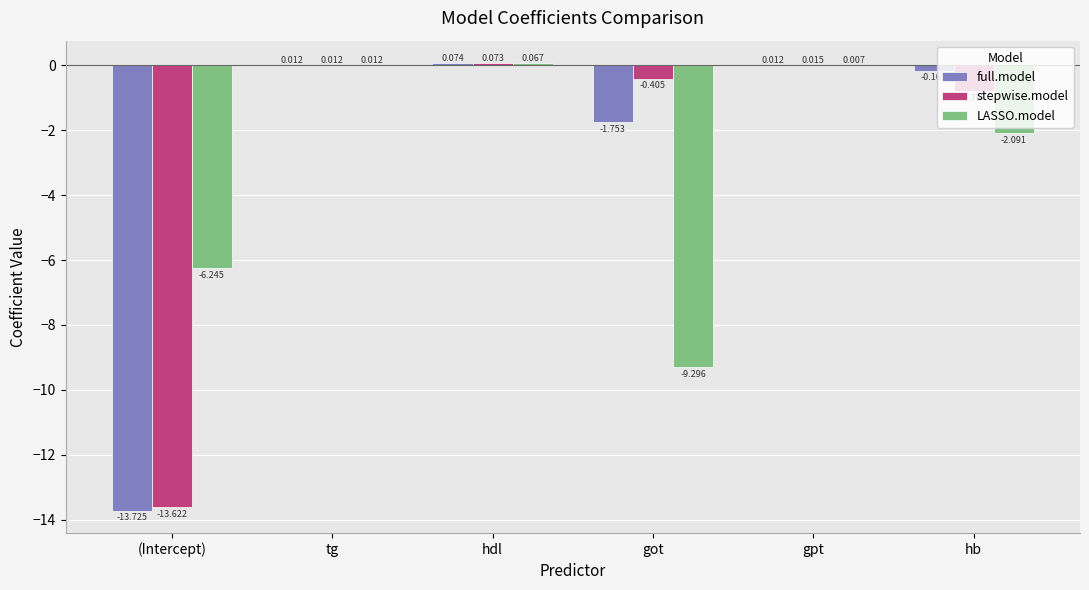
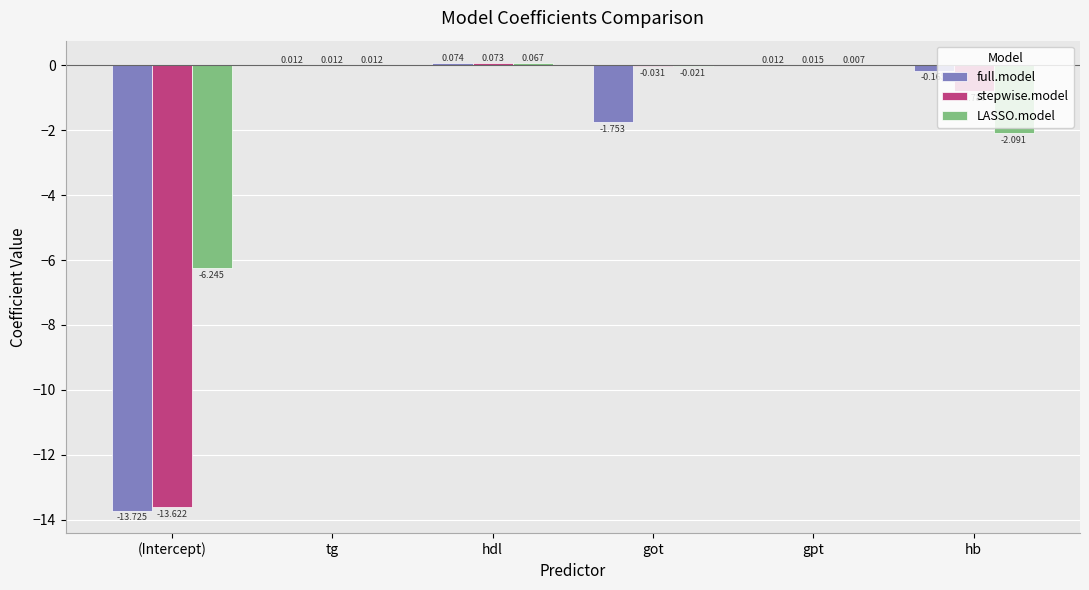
stepwise.model, got: -0.405 -> -0.031
LASSO.model, got: -9.296 -> -0.021
